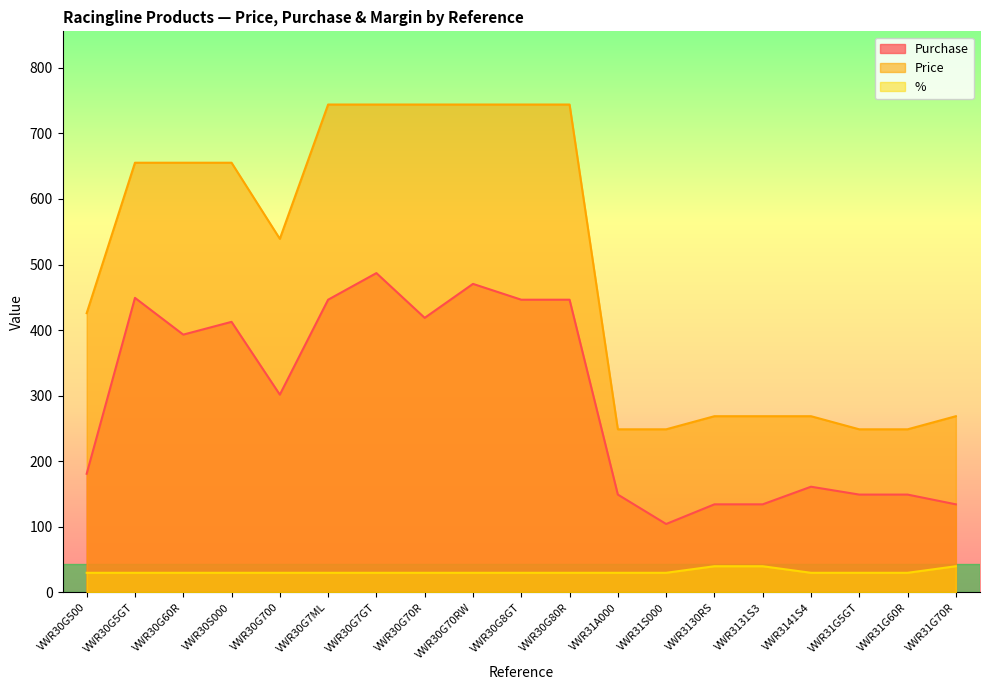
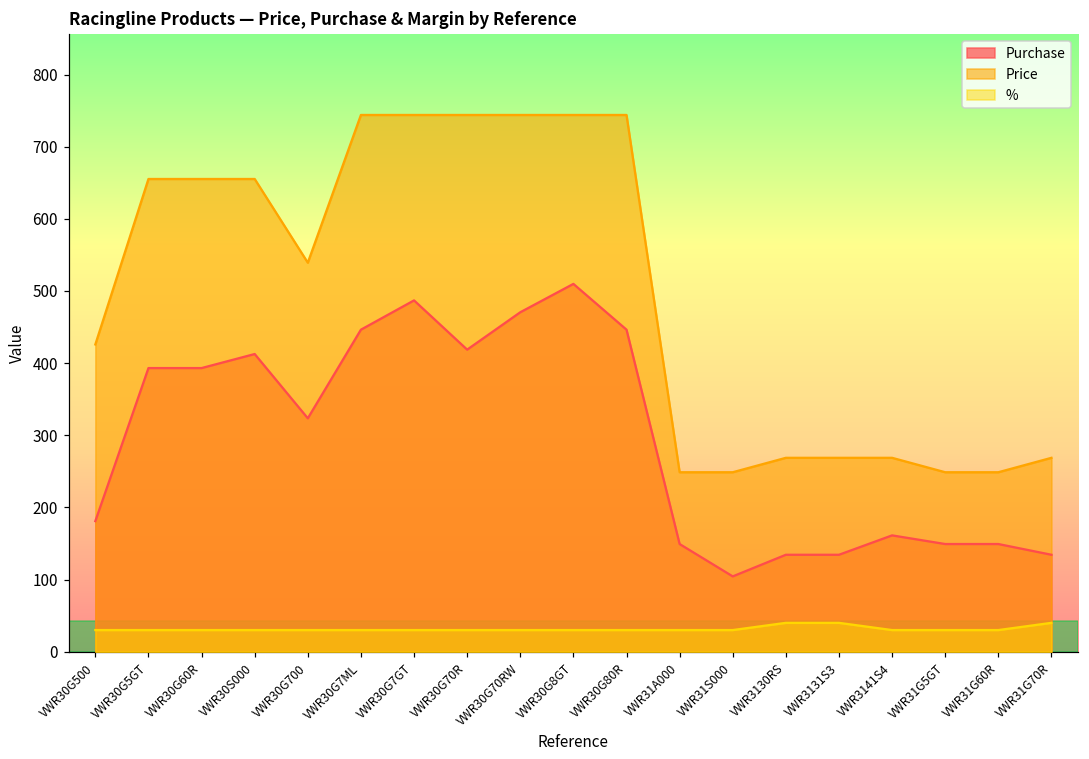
Purchase, VWR30G5GT: 450 -> 390
Purchase, VWR30G700: 300 -> 320
Purchase, VWR30G8GT: 450 -> 510
